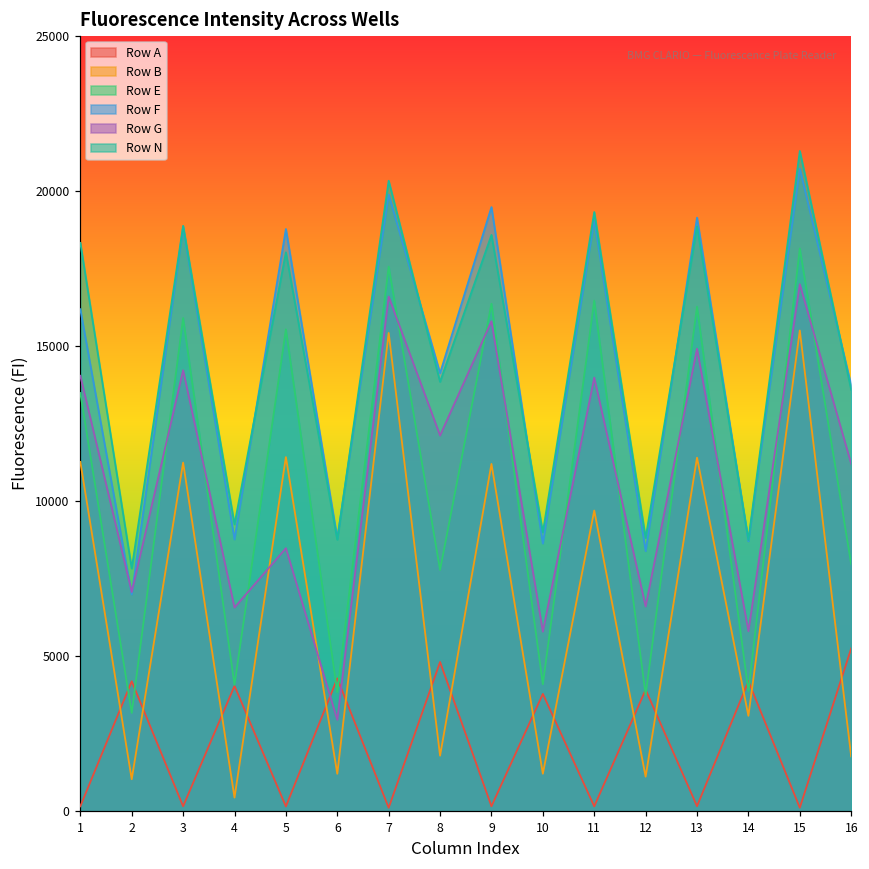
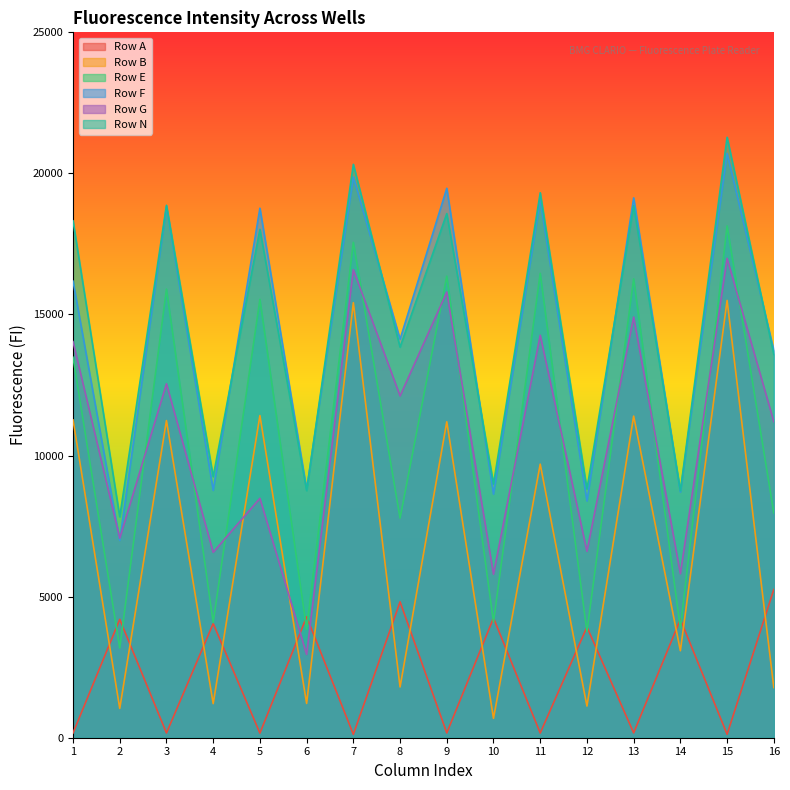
Row G, 3: 14200 -> 12500
Row B, 4: 400 -> 1200
Row A, 10: 3800 -> 4200
Row B, 10: 1200 -> 700
Row G, 11: 14000 -> 14300
